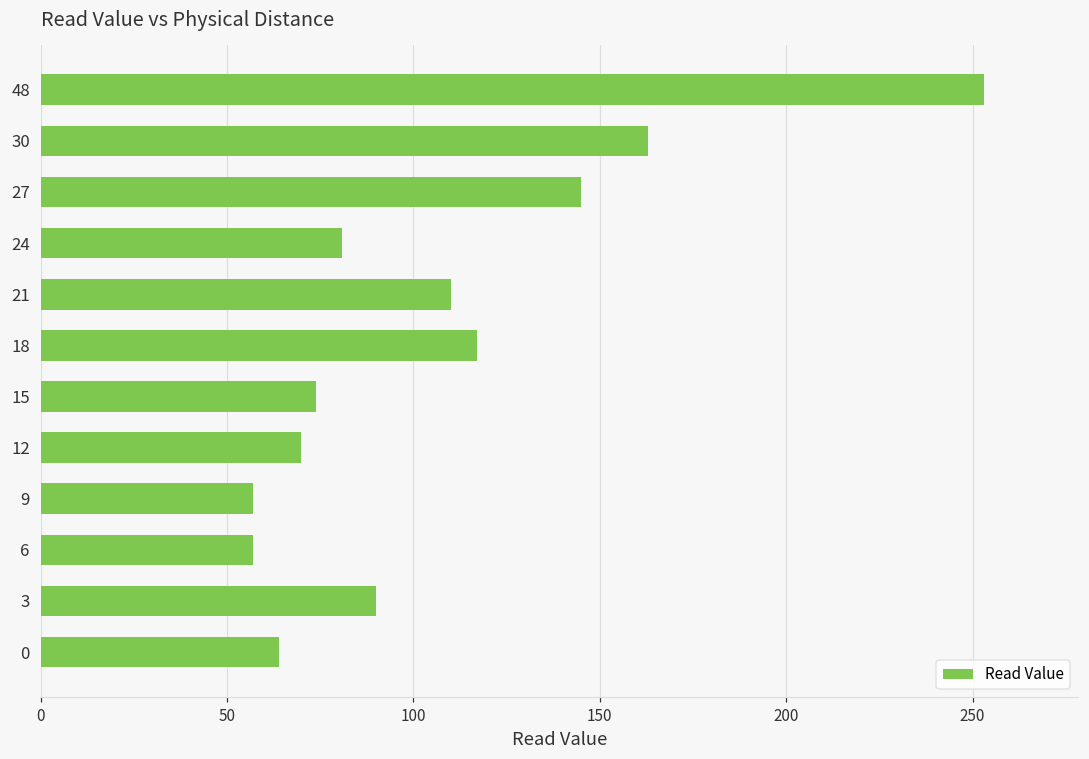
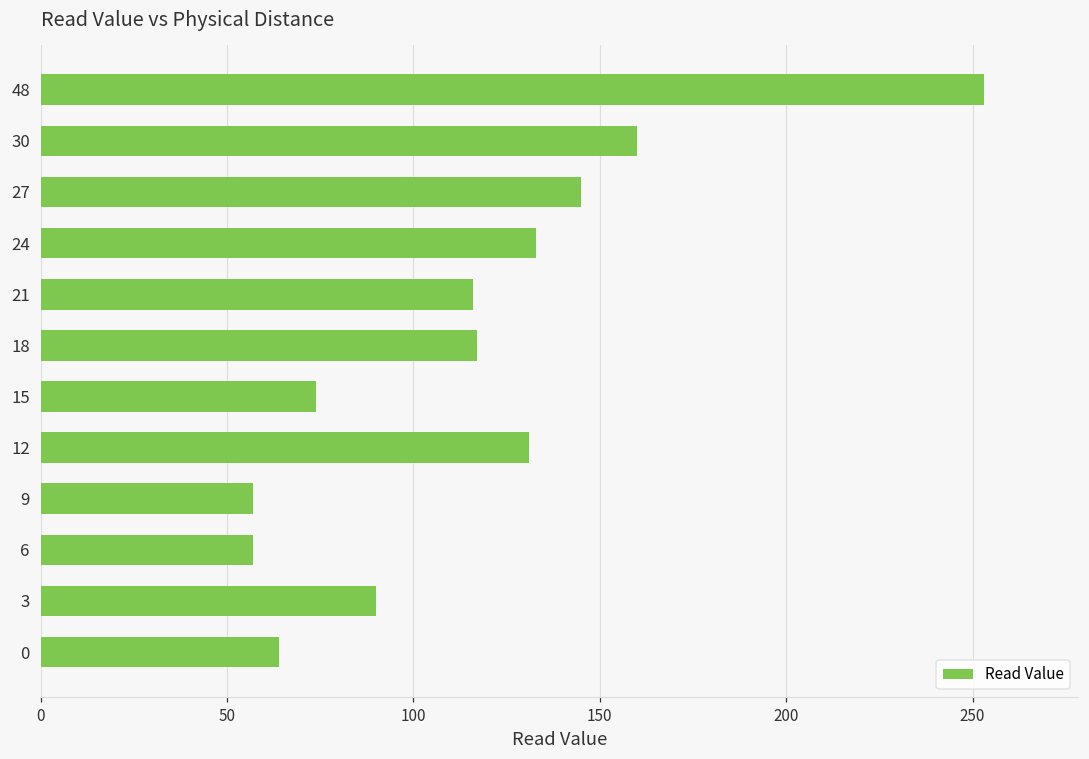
30: 163 -> 160
24: 81 -> 133
21: 110 -> 116
12: 70 -> 131
